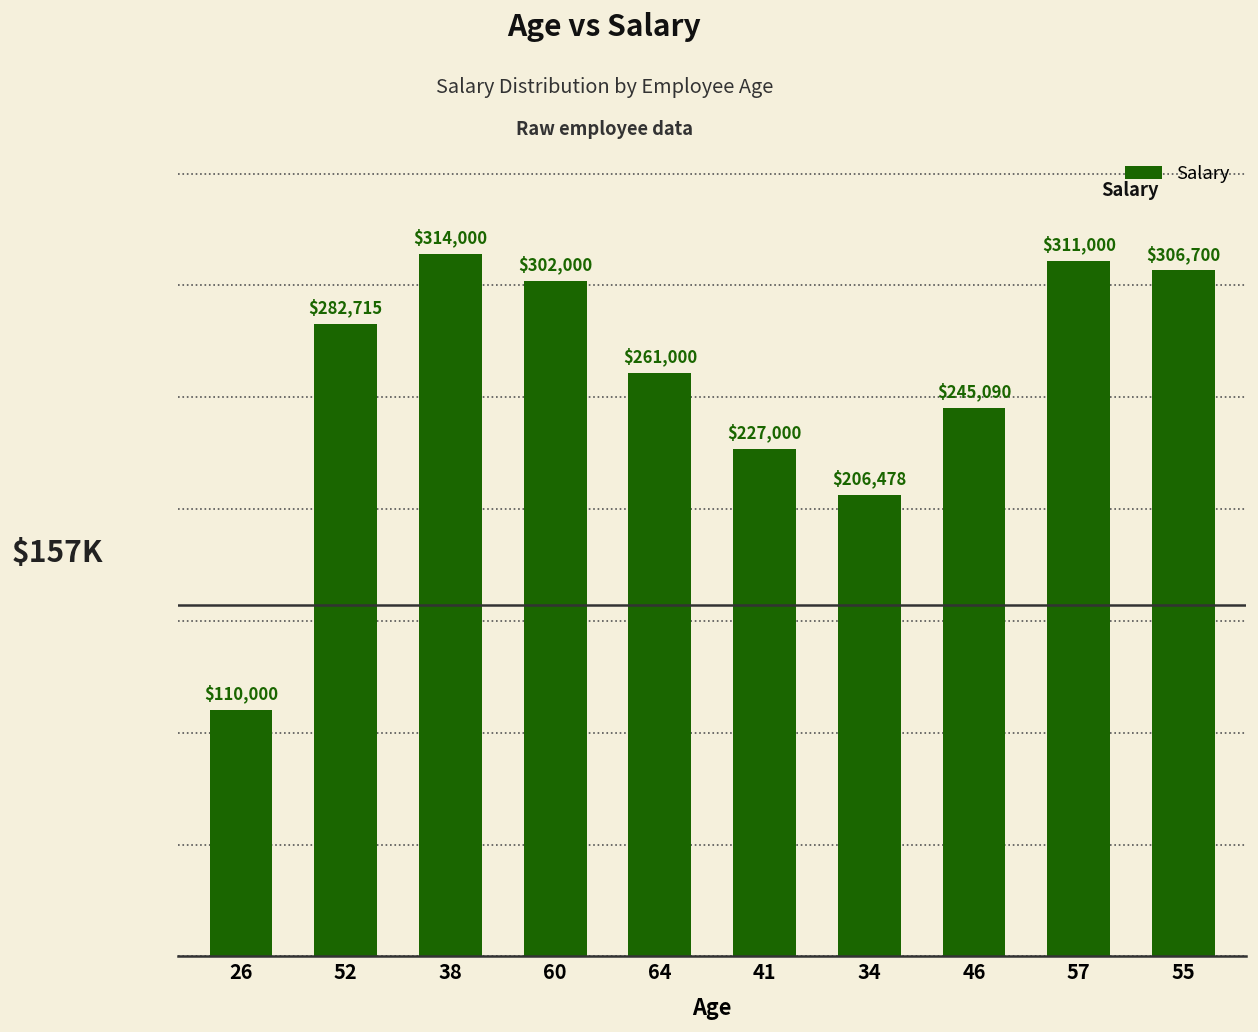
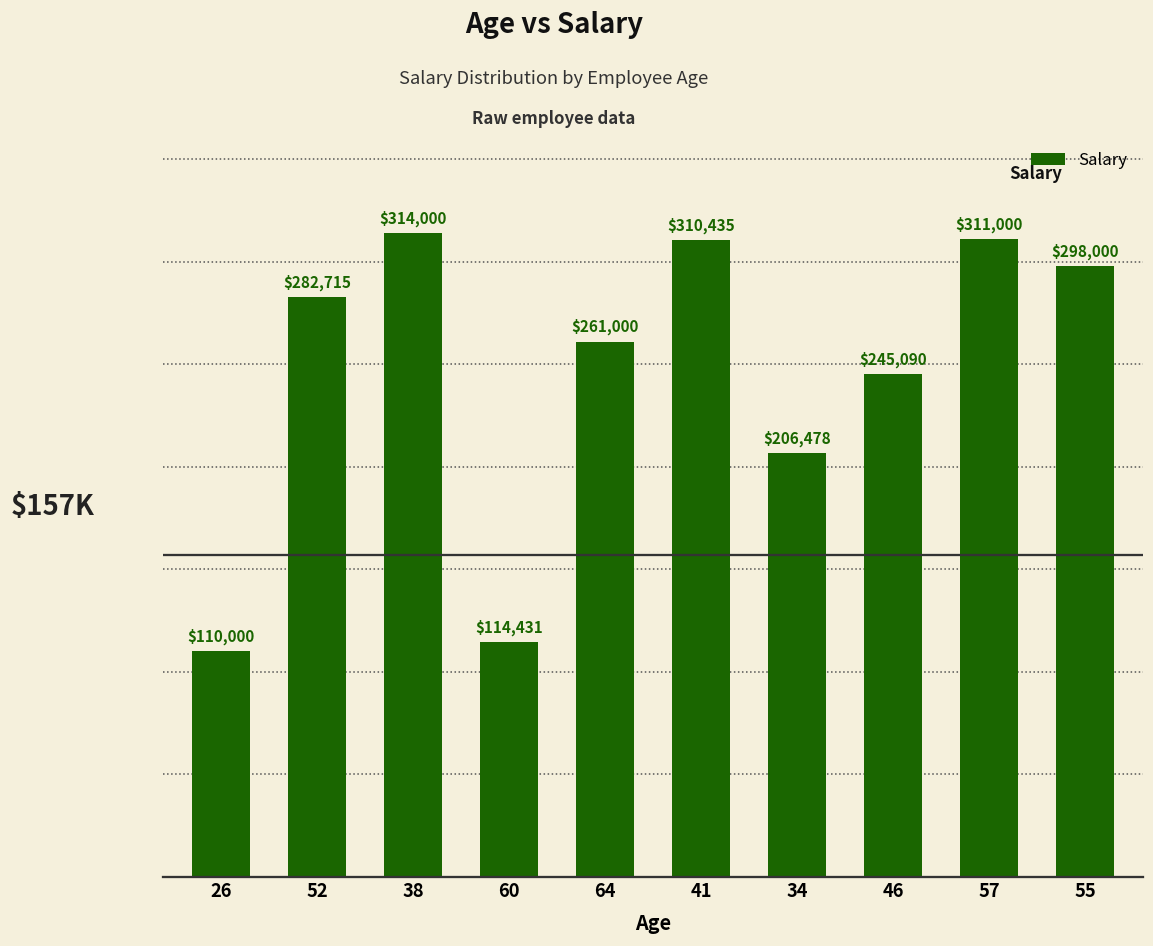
60: $302,000 -> $114,431
41: $227,000 -> $310,435
55: $306,700 -> $298,000
